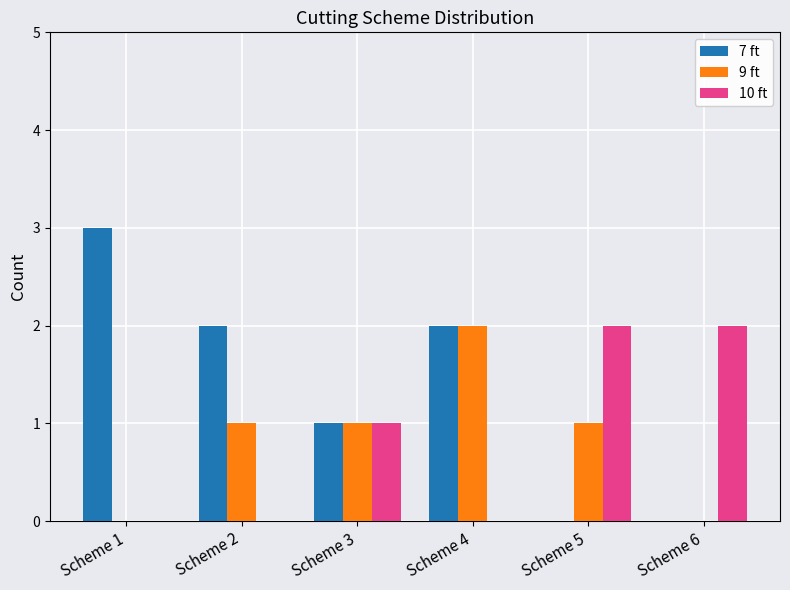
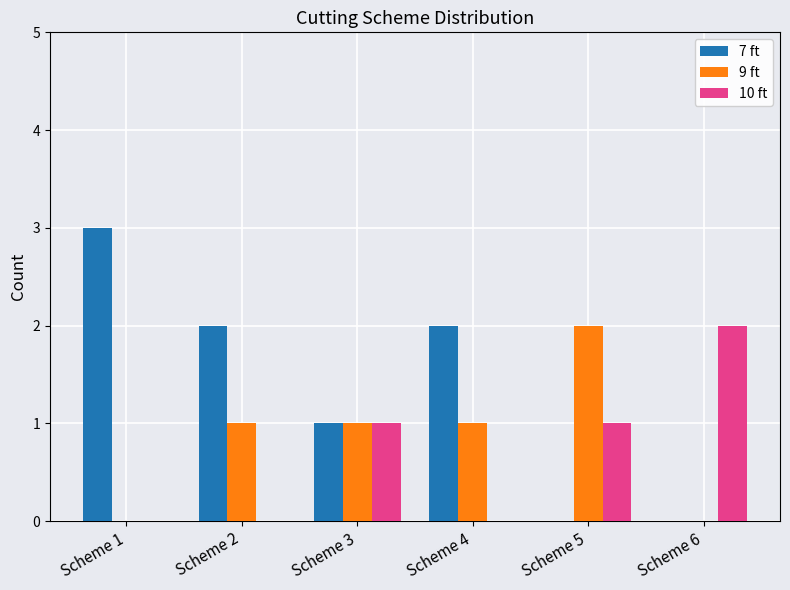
9 ft, Scheme 4: 2 -> 1
9 ft, Scheme 5: 1 -> 2
10 ft, Scheme 5: 2 -> 1
